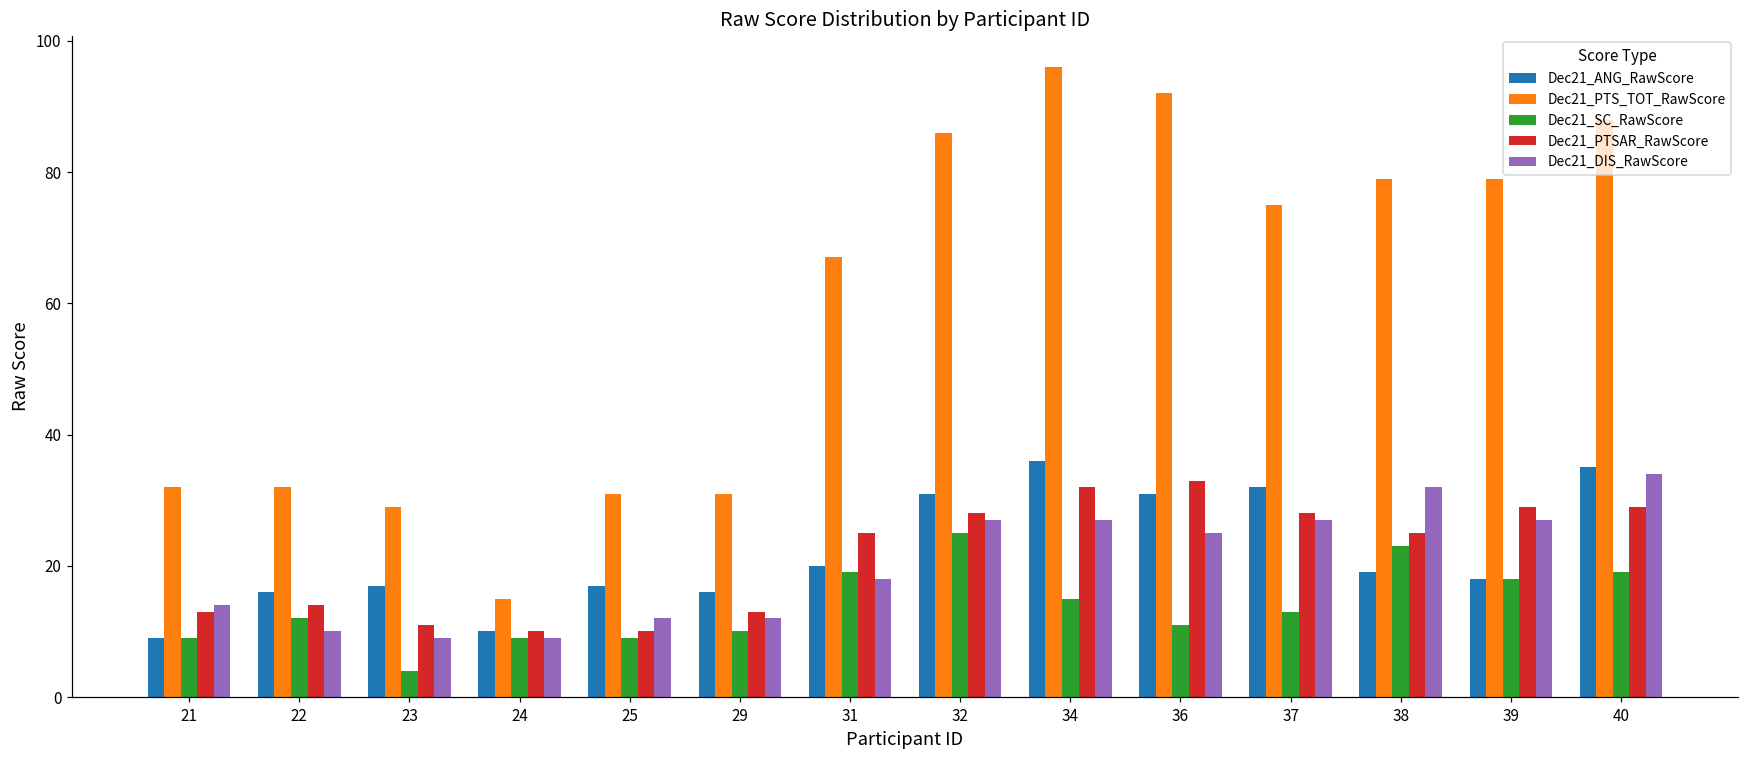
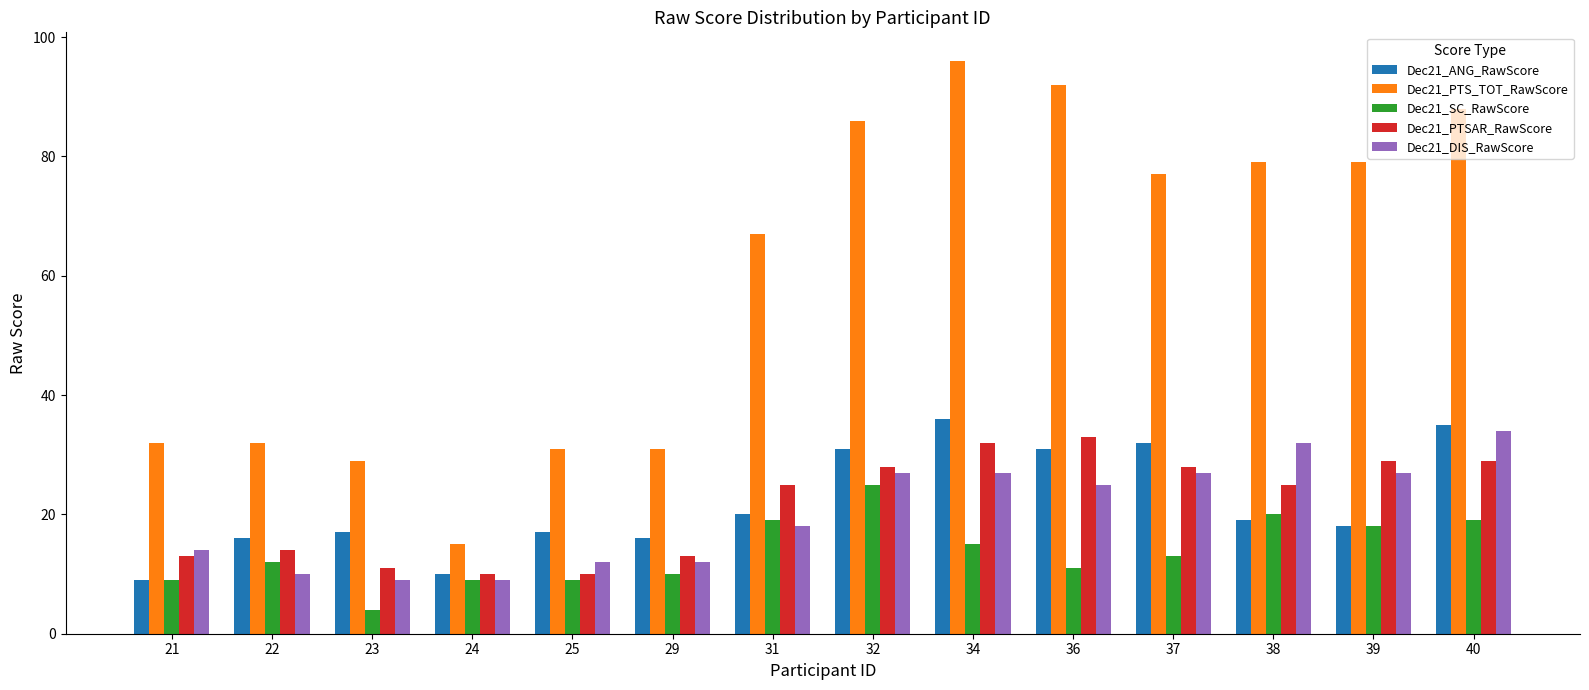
Dec21_PTS_TOT_RawScore, 37: 75 -> 77
Dec21_SC_RawScore, 38: 23 -> 20
